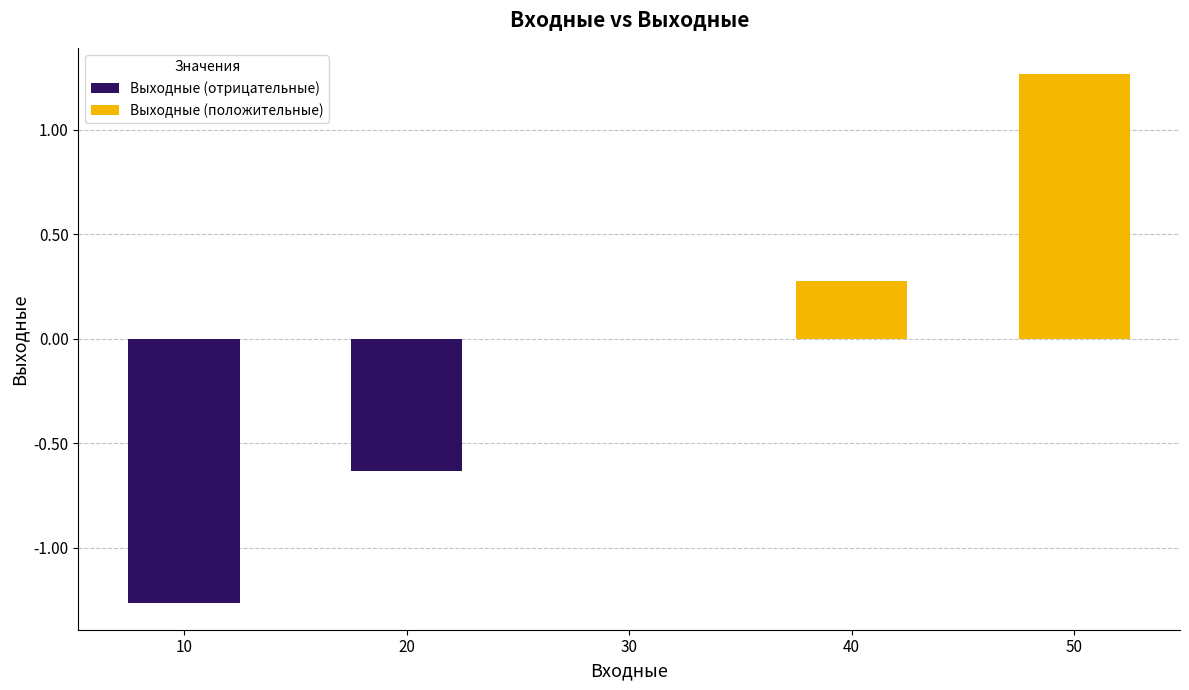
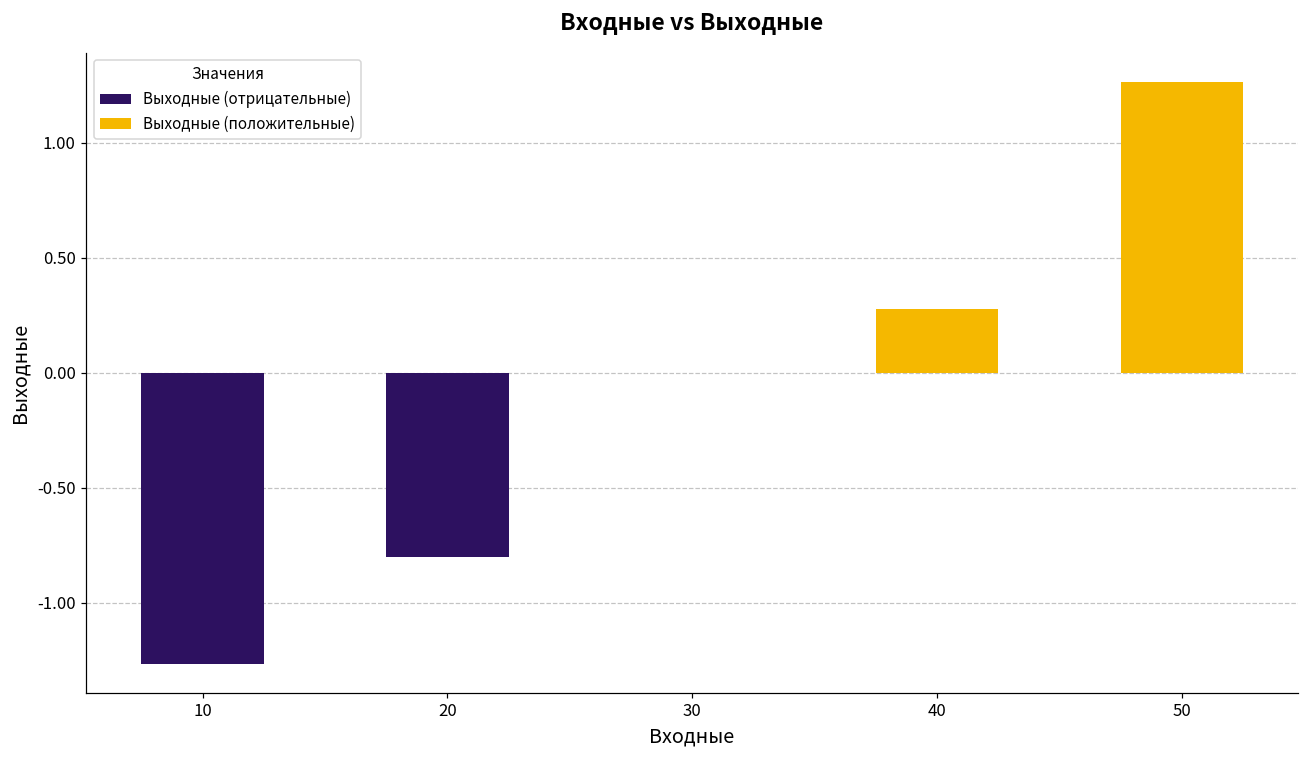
20: -0.63 -> -0.80
